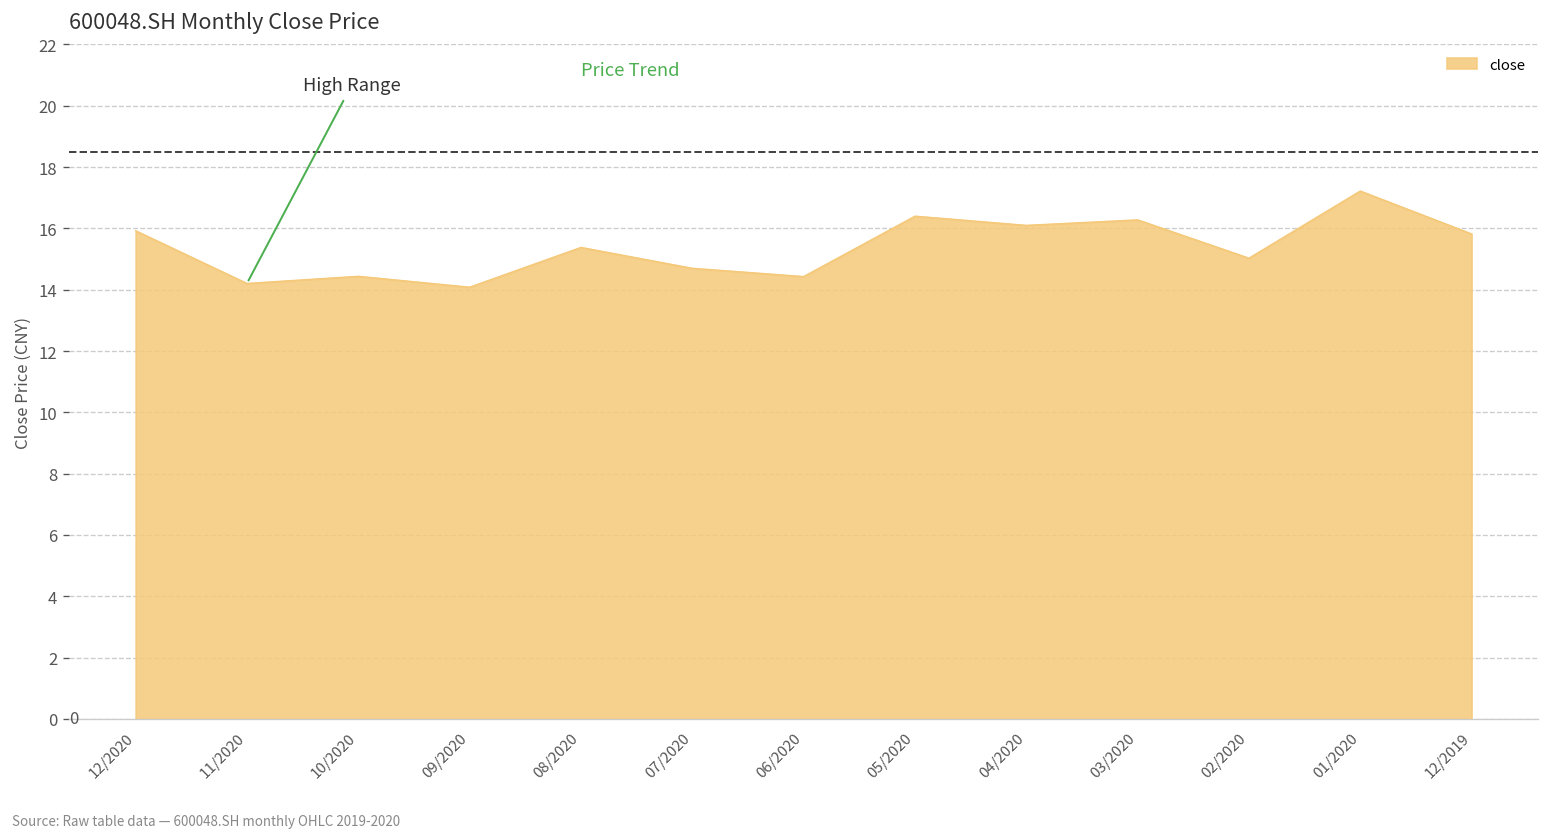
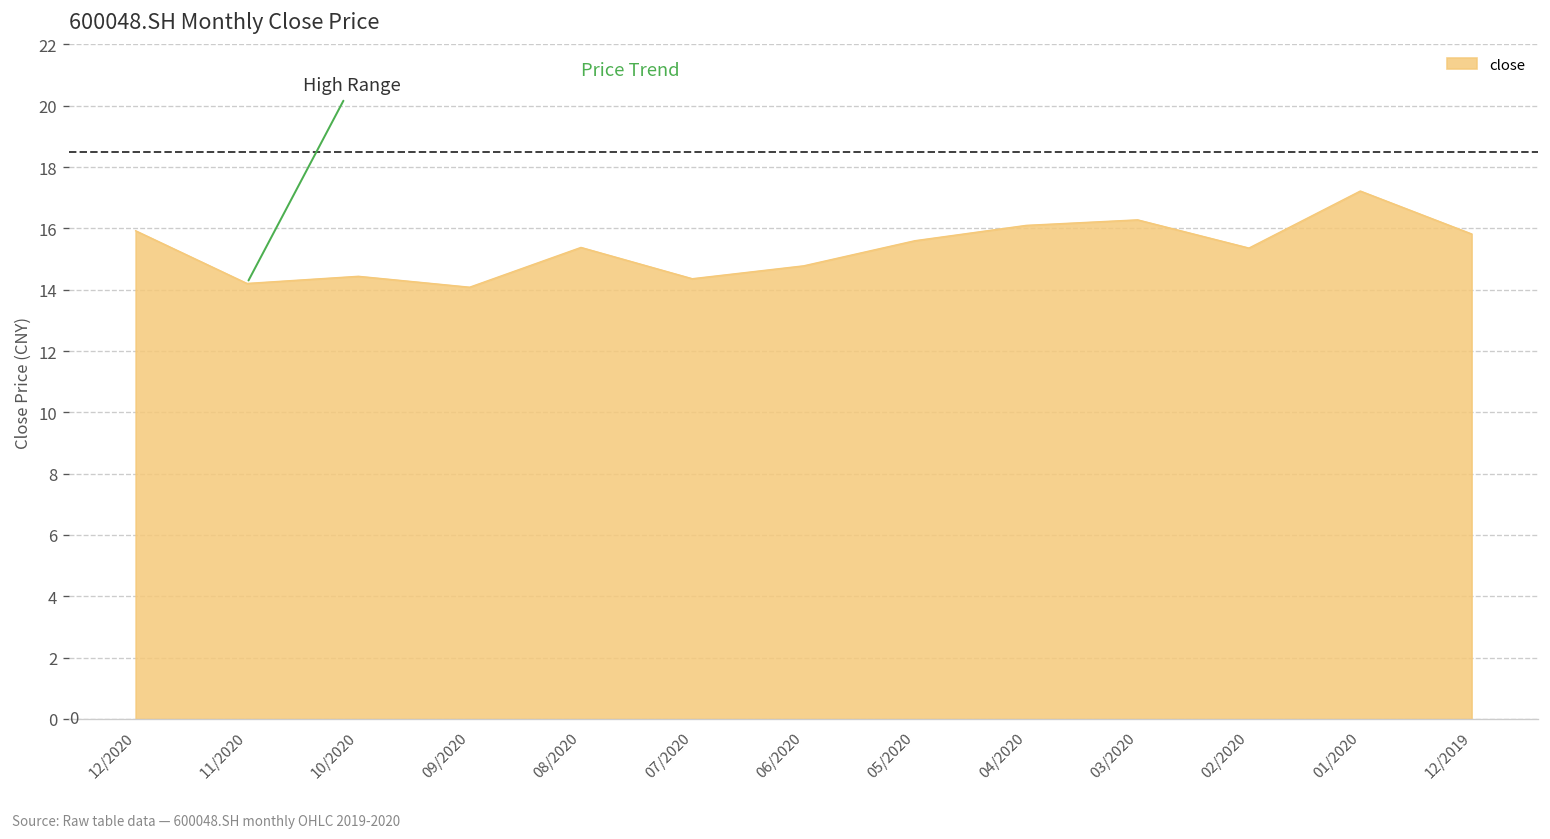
07/2020: 14.7 -> 14.4
06/2020: 14.4 -> 14.8
05/2020: 16.4 -> 15.6
02/2020: 15.0 -> 15.4
